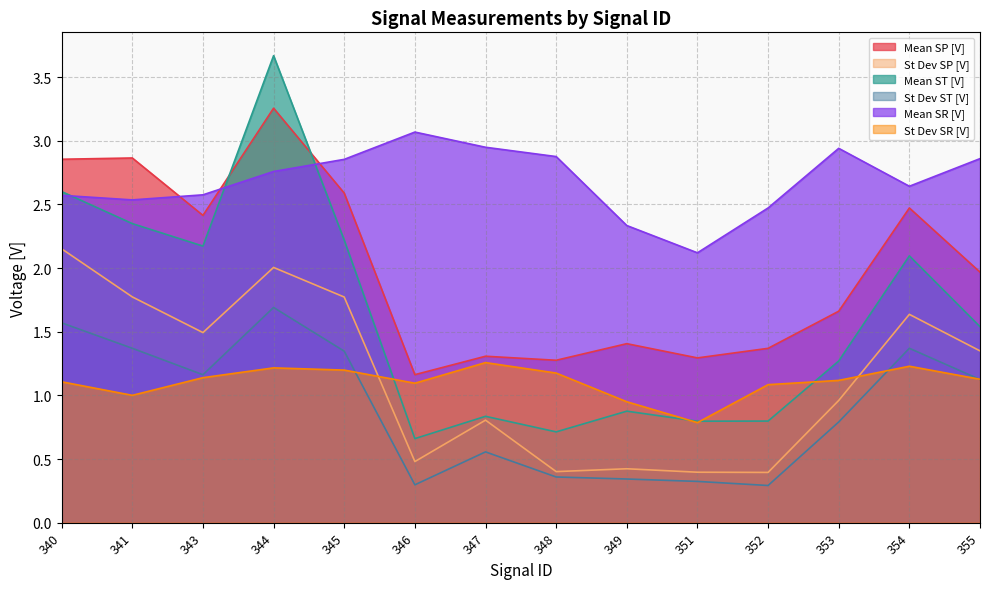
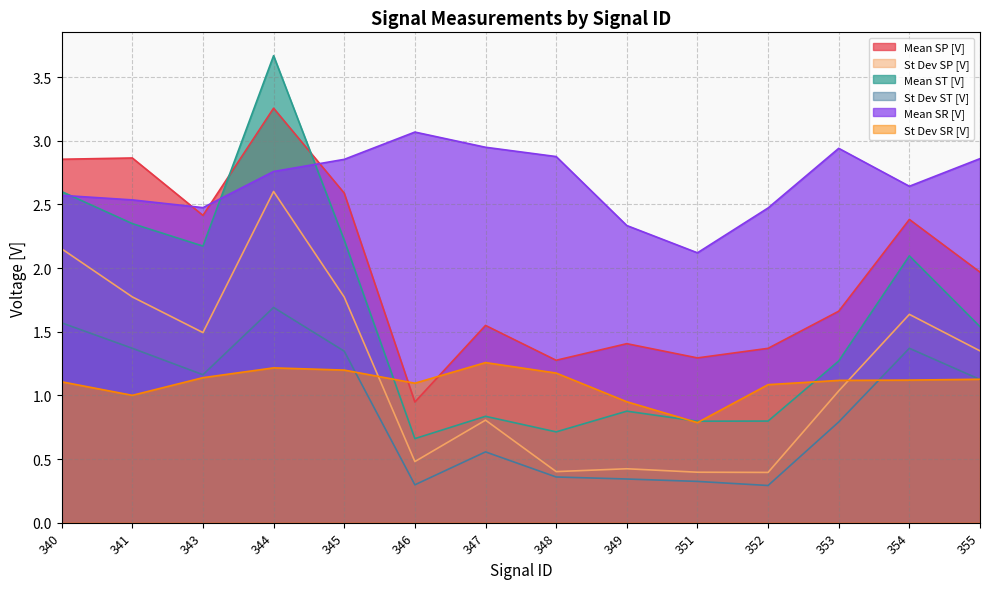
Mean SR [V], 343: 2.58 -> 2.48
St Dev SP [V], 344: 2.01 -> 2.60
Mean SP [V], 346: 1.16 -> 0.95
Mean SP [V], 347: 1.31 -> 1.55
St Dev SP [V], 353: 0.96 -> 1.04
Mean SP [V], 354: 2.47 -> 2.38
St Dev SR [V], 354: 1.23 -> 1.12
